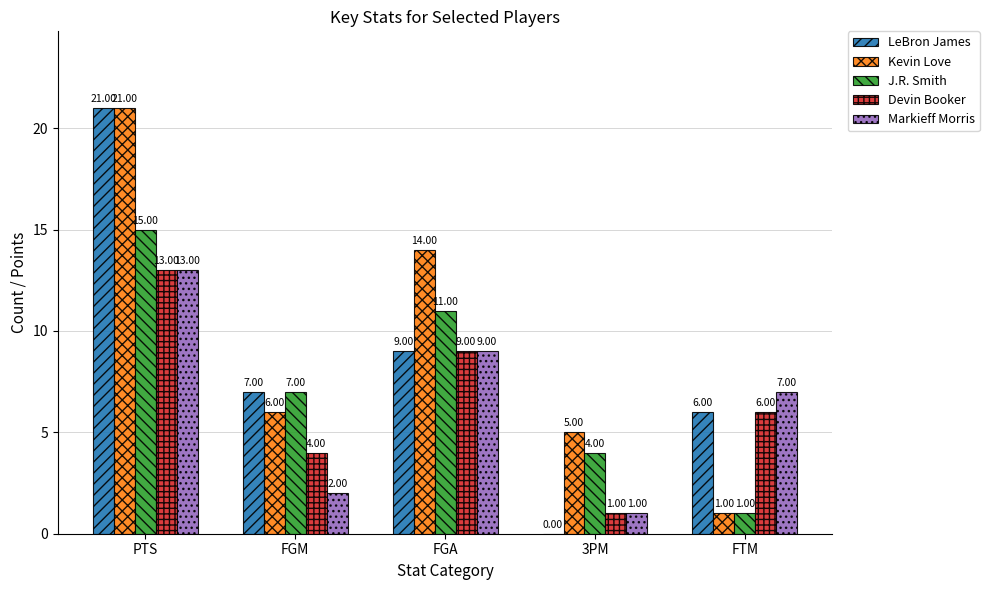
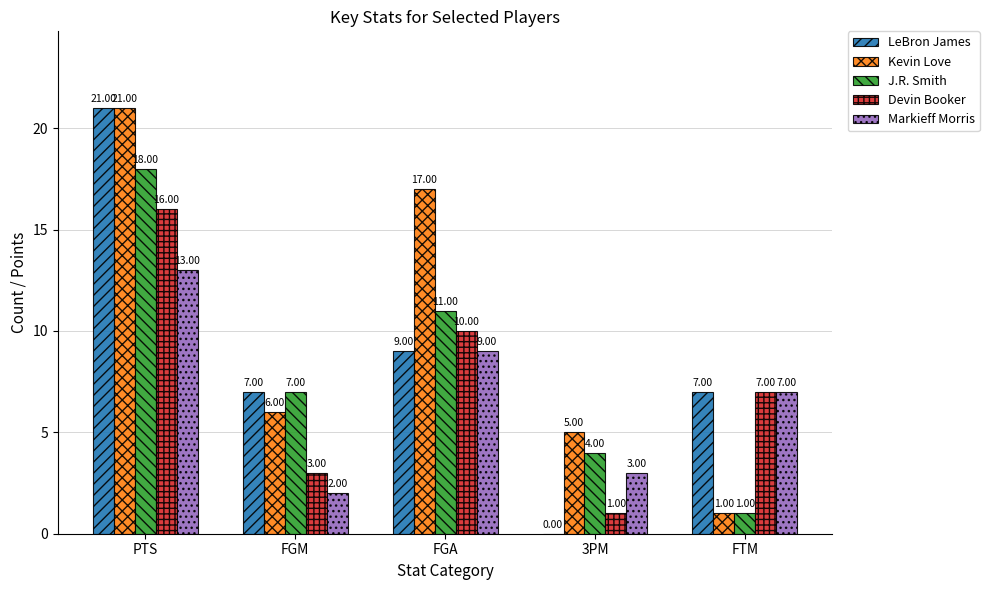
J.R. Smith, PTS: 15.00 -> 18.00
Devin Booker, PTS: 13.00 -> 16.00
Devin Booker, FGM: 4.00 -> 3.00
Kevin Love, FGA: 14.00 -> 17.00
Devin Booker, FGA: 9.00 -> 10.00
Markieff Morris, 3PM: 1.00 -> 3.00
LeBron James, FTM: 6.00 -> 7.00
Devin Booker, FTM: 6.00 -> 7.00
